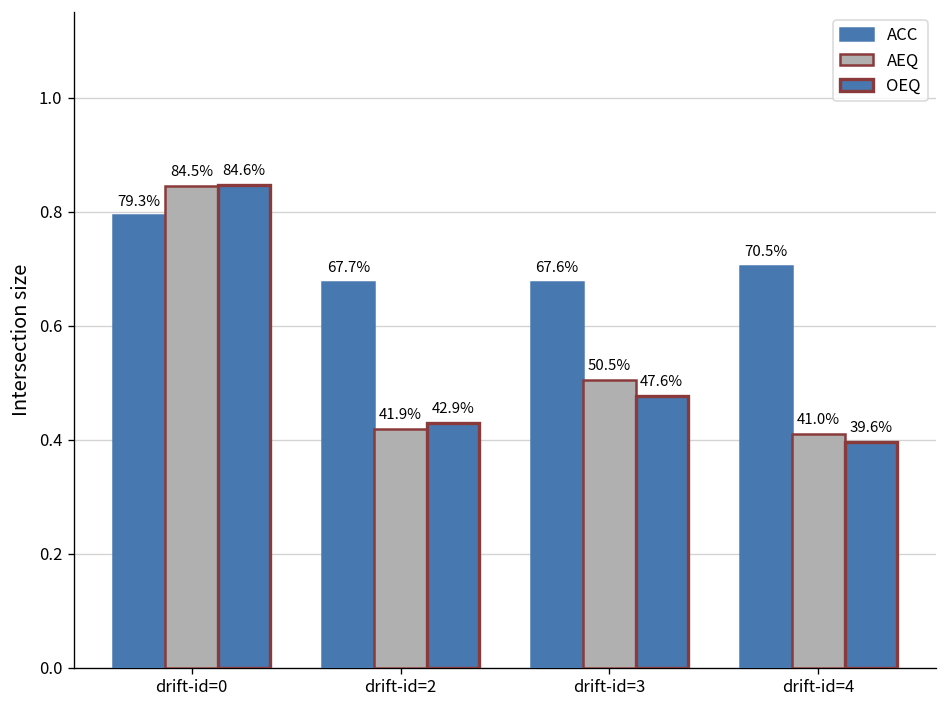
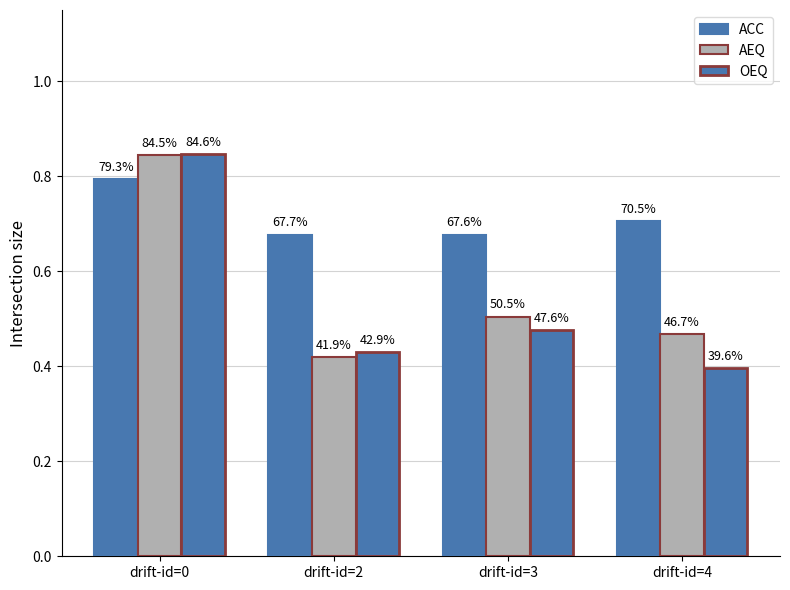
AEQ, drift-id=4: 41.0% -> 46.7%
